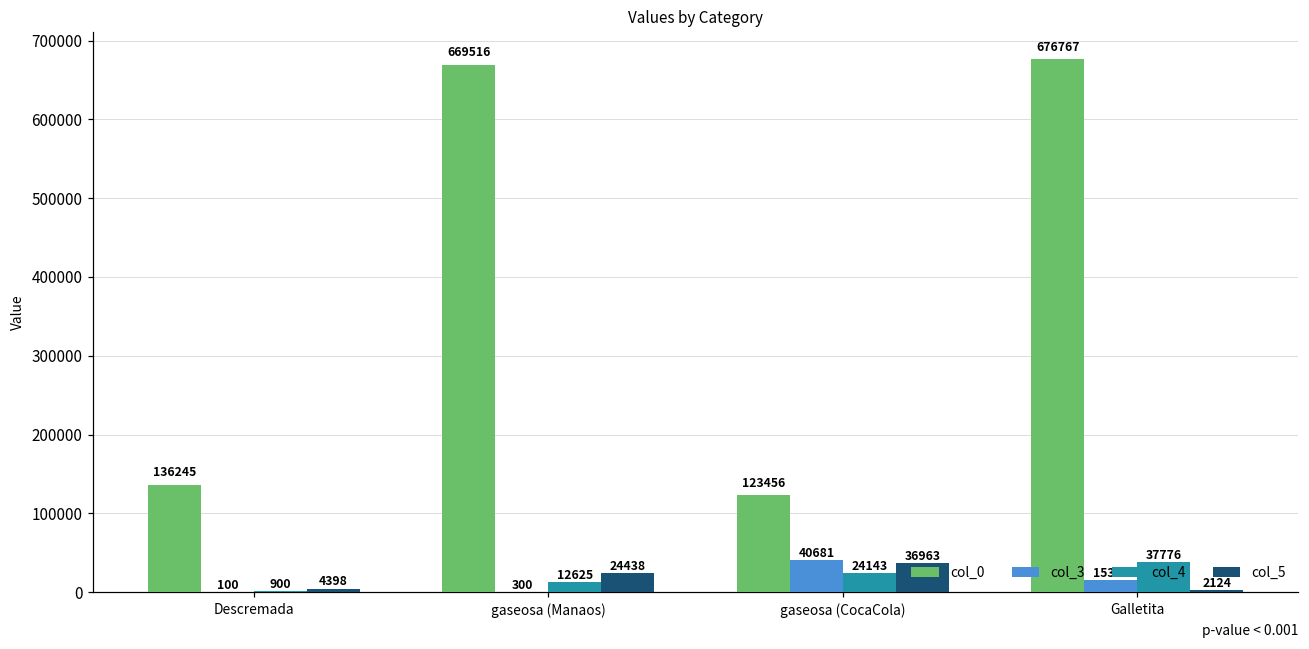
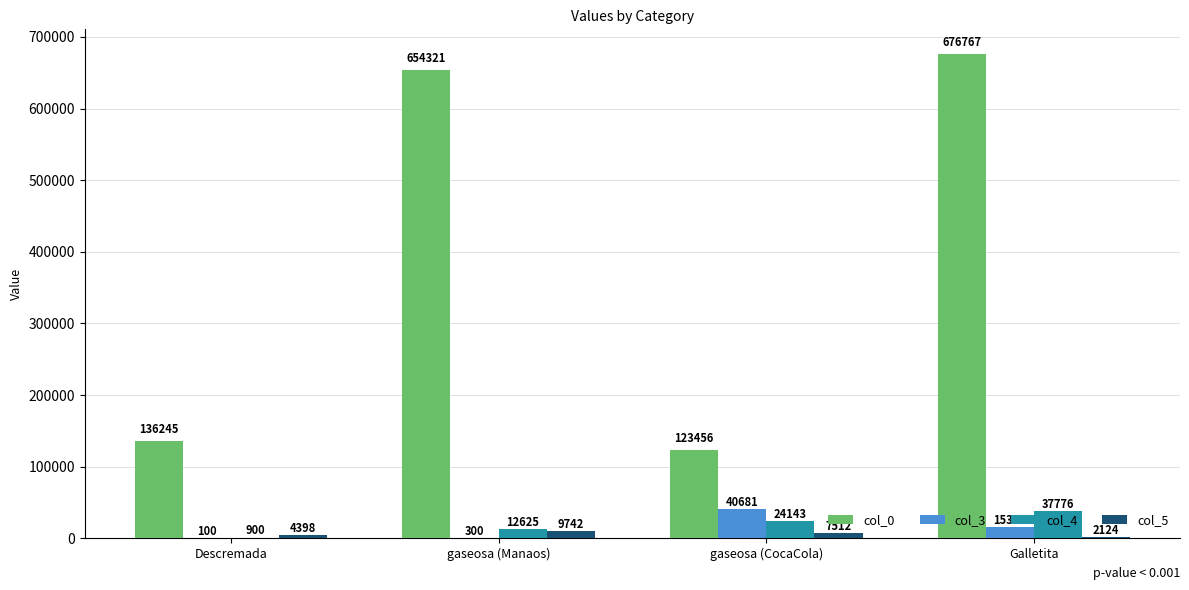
col_0, gaseosa (Manaos): 669516 -> 654321
col_5, gaseosa (Manaos): 24438 -> 9742
col_5, gaseosa (CocaCola): 36963 -> 7512
